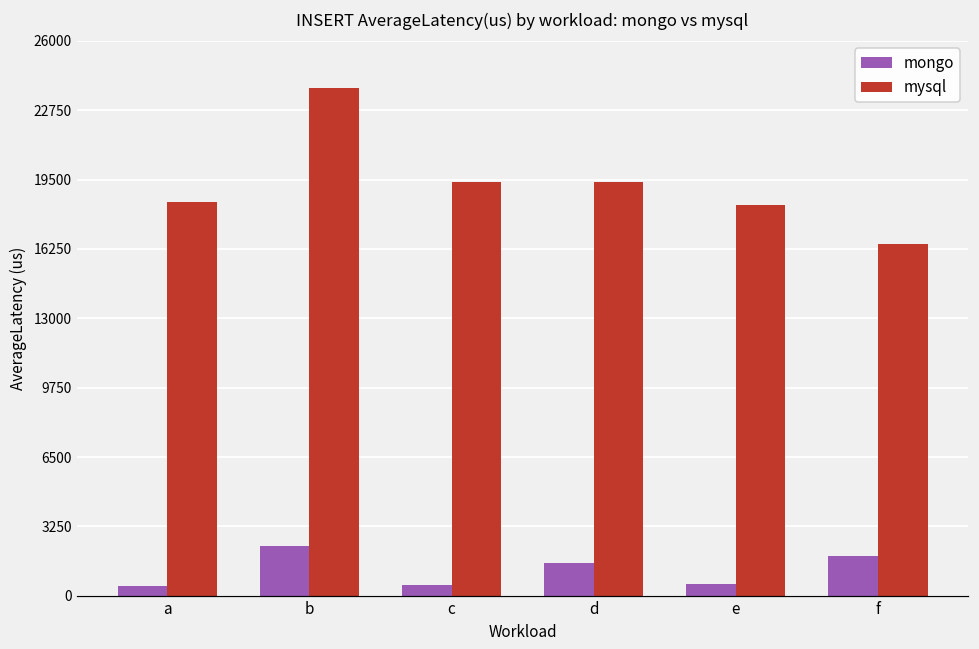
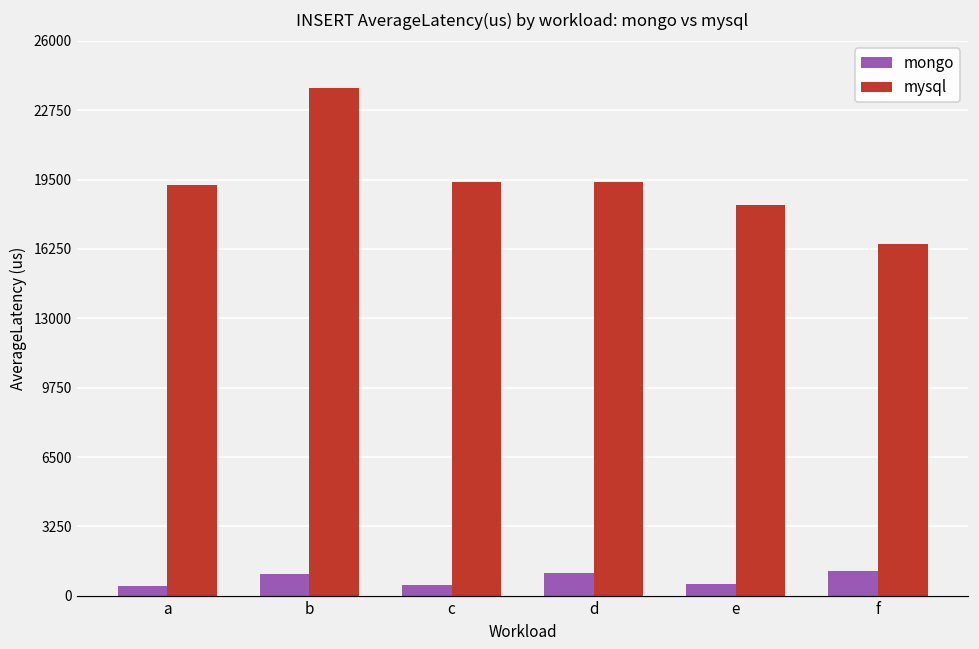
mysql, a: 18500 -> 19200
mongo, b: 2300 -> 1000
mongo, d: 1600 -> 1100
mongo, f: 1900 -> 1100
